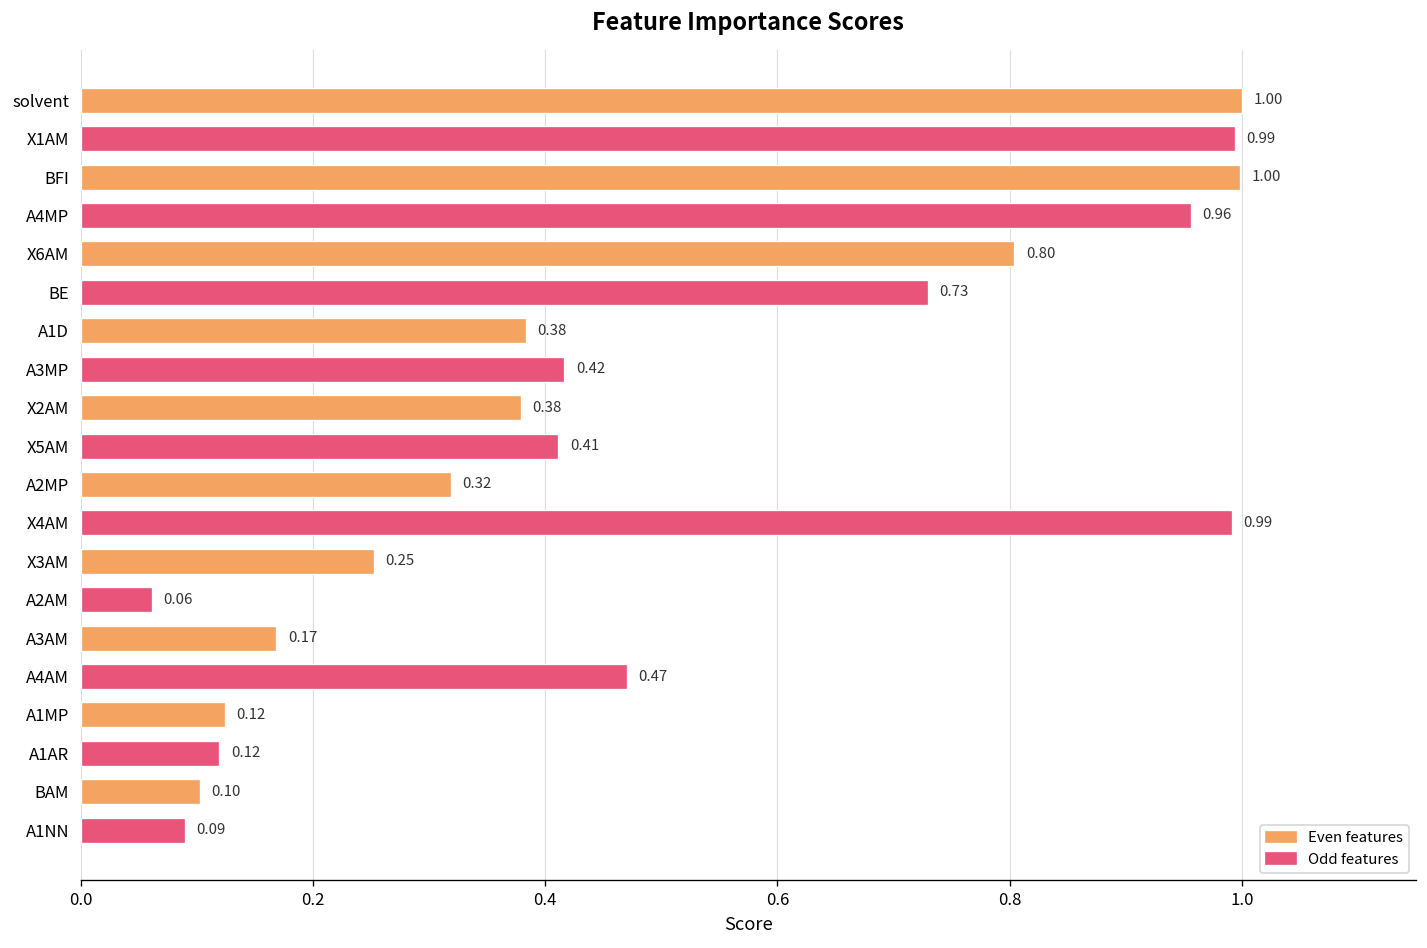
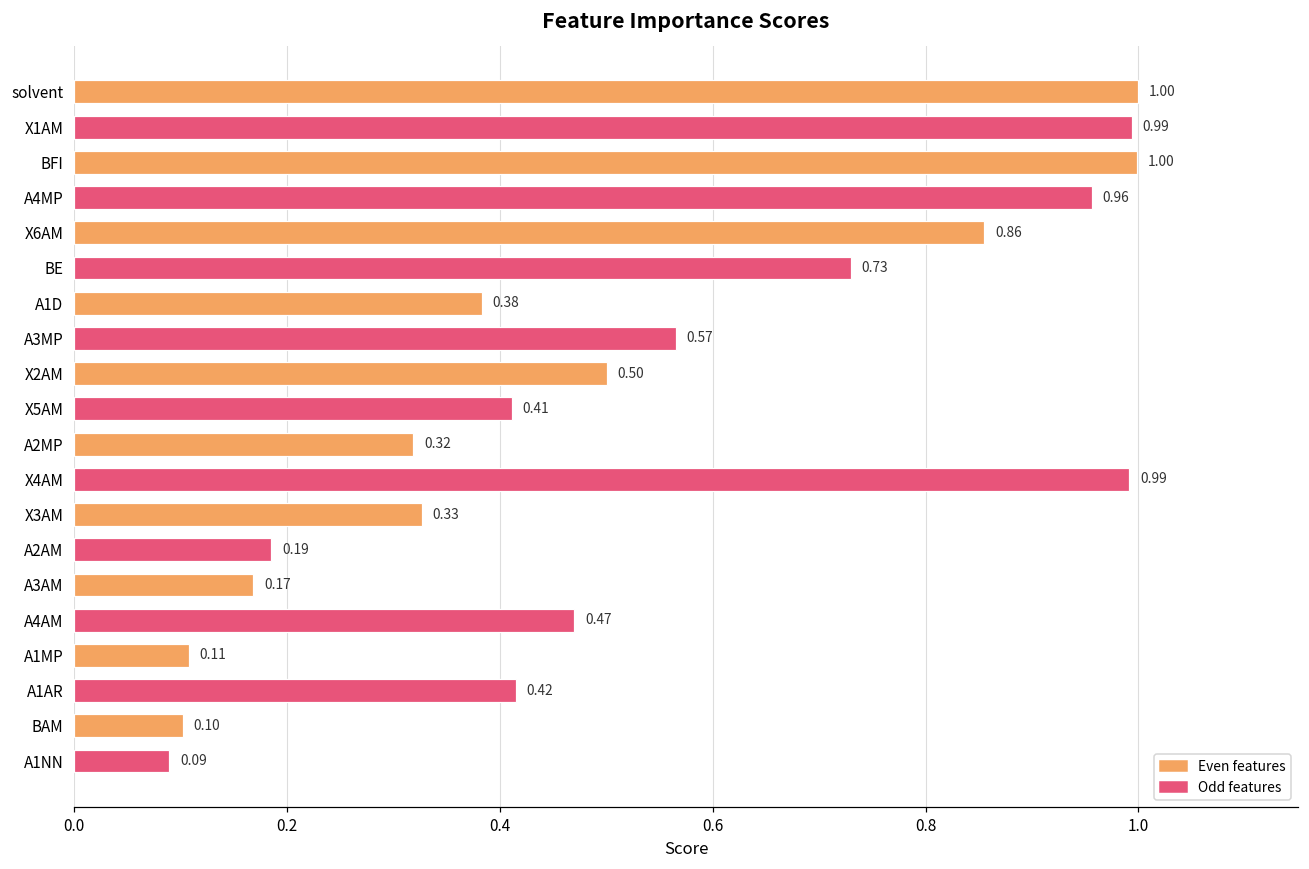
X6AM: 0.80 -> 0.86
A3MP: 0.42 -> 0.57
X2AM: 0.38 -> 0.50
X3AM: 0.25 -> 0.33
A2AM: 0.06 -> 0.19
A1MP: 0.12 -> 0.11
A1AR: 0.12 -> 0.42
